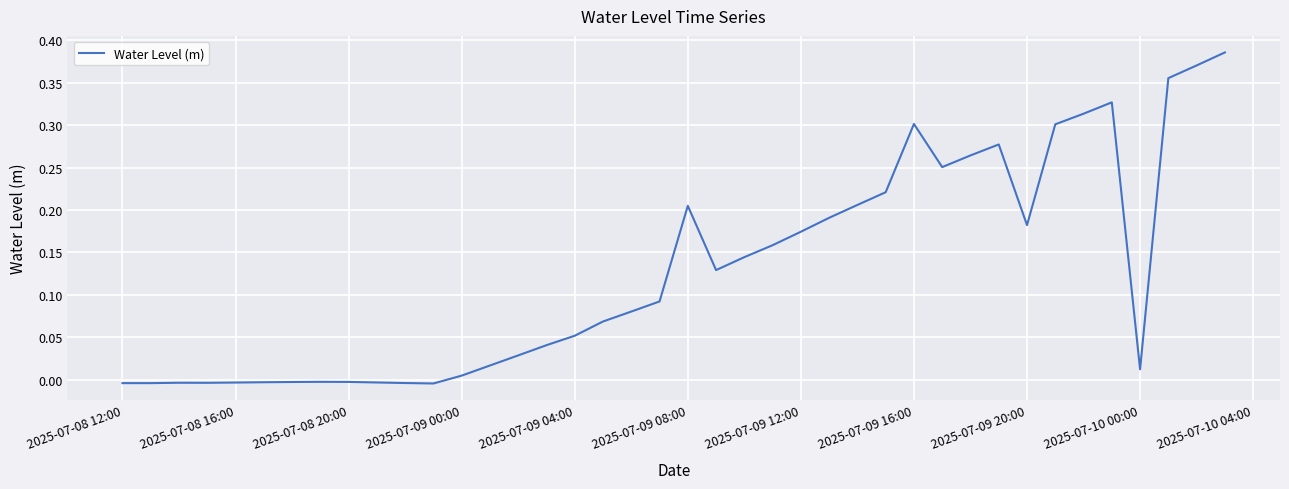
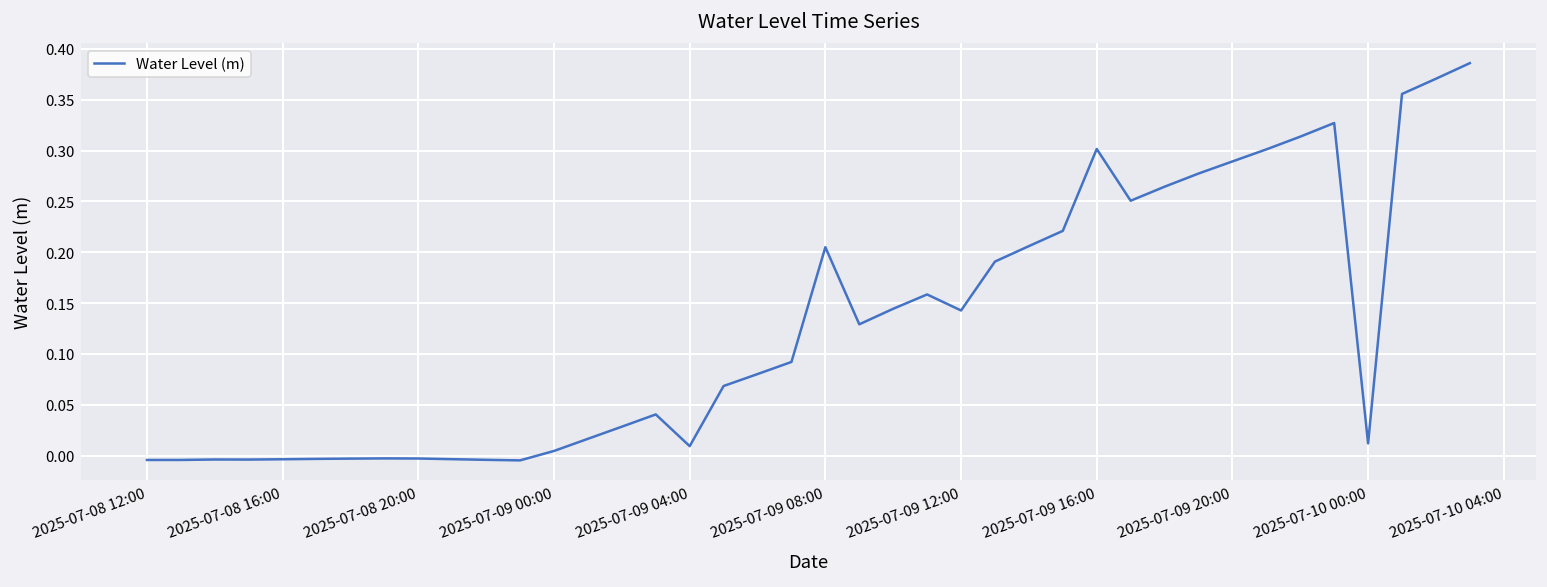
2025-07-09 04:00: 0.05 -> 0.01
2025-07-09 12:00: 0.17 -> 0.14
2025-07-09 20:00: 0.18 -> 0.29
